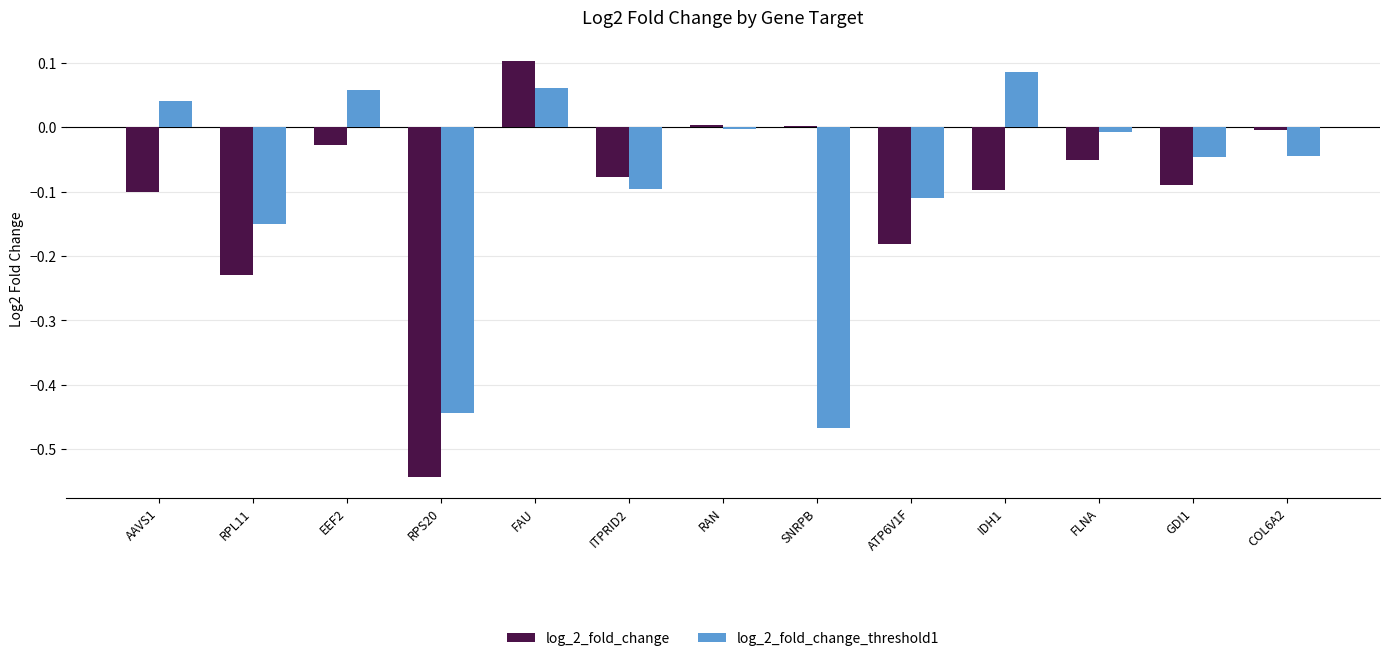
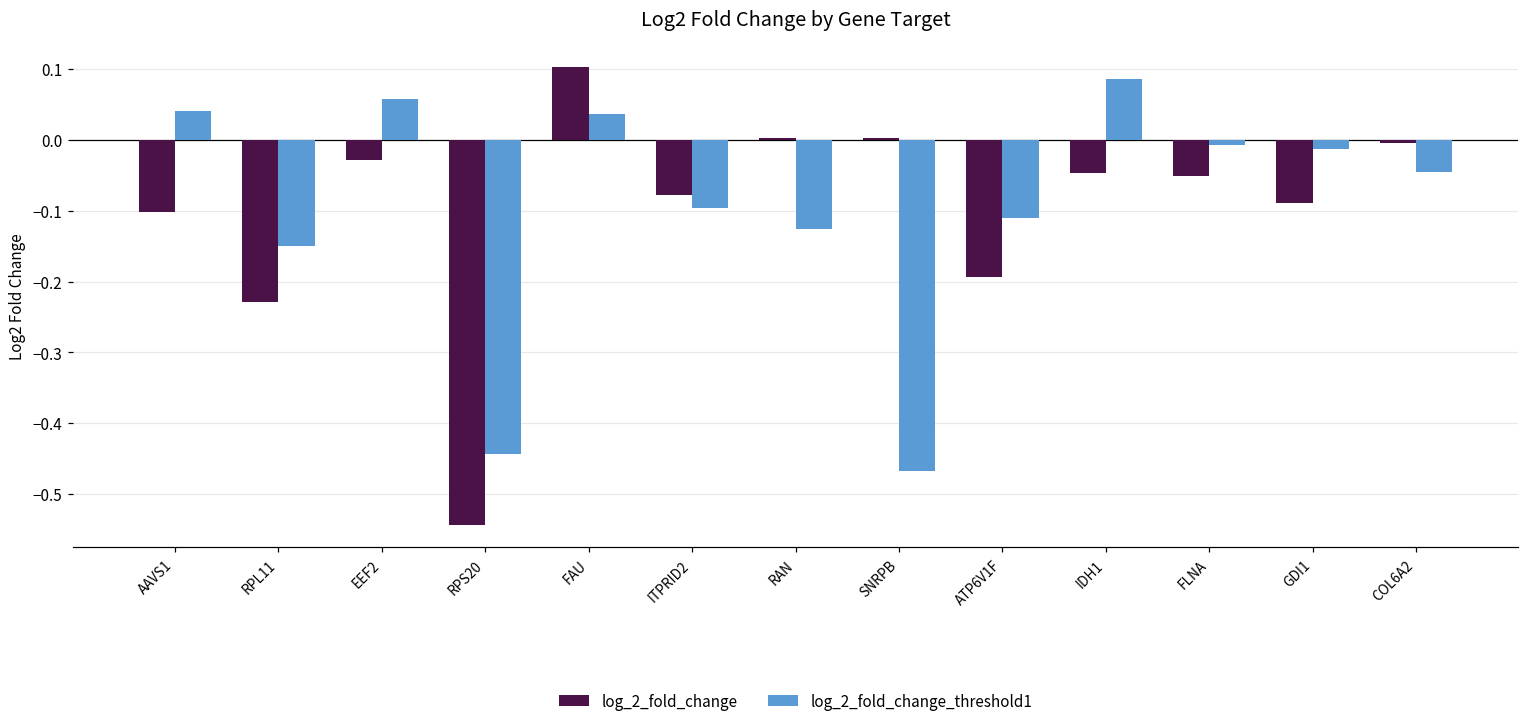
log_2_fold_change_threshold1, FAU: 0.06 -> 0.04
log_2_fold_change_threshold1, RAN: 0.00 -> -0.13
log_2_fold_change, ATP6V1F: -0.18 -> -0.19
log_2_fold_change, IDH1: -0.10 -> -0.05
log_2_fold_change_threshold1, GDI1: -0.05 -> -0.01
